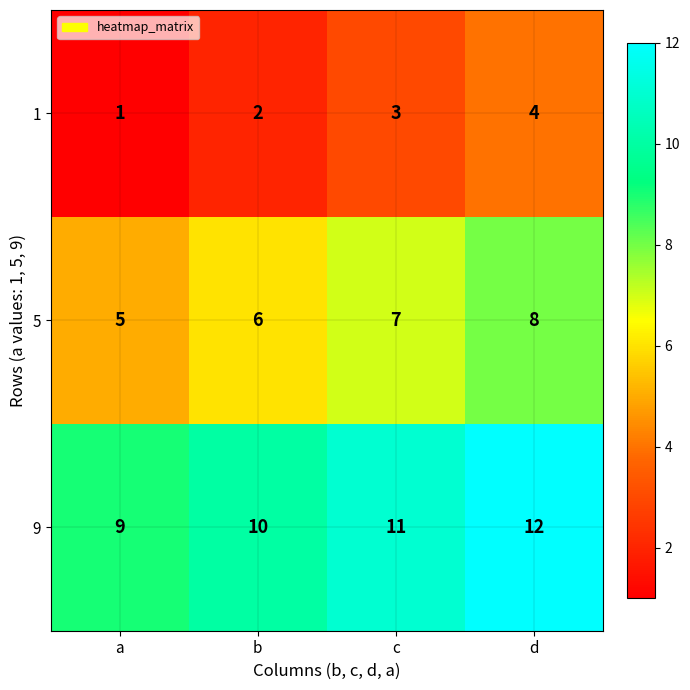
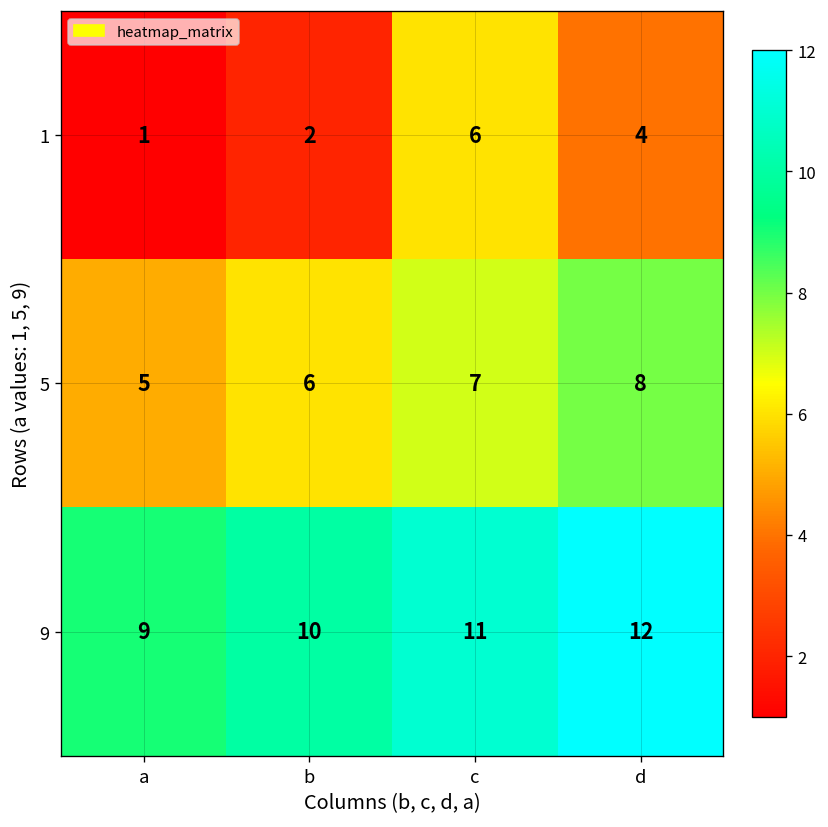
1, c: 3 -> 6
